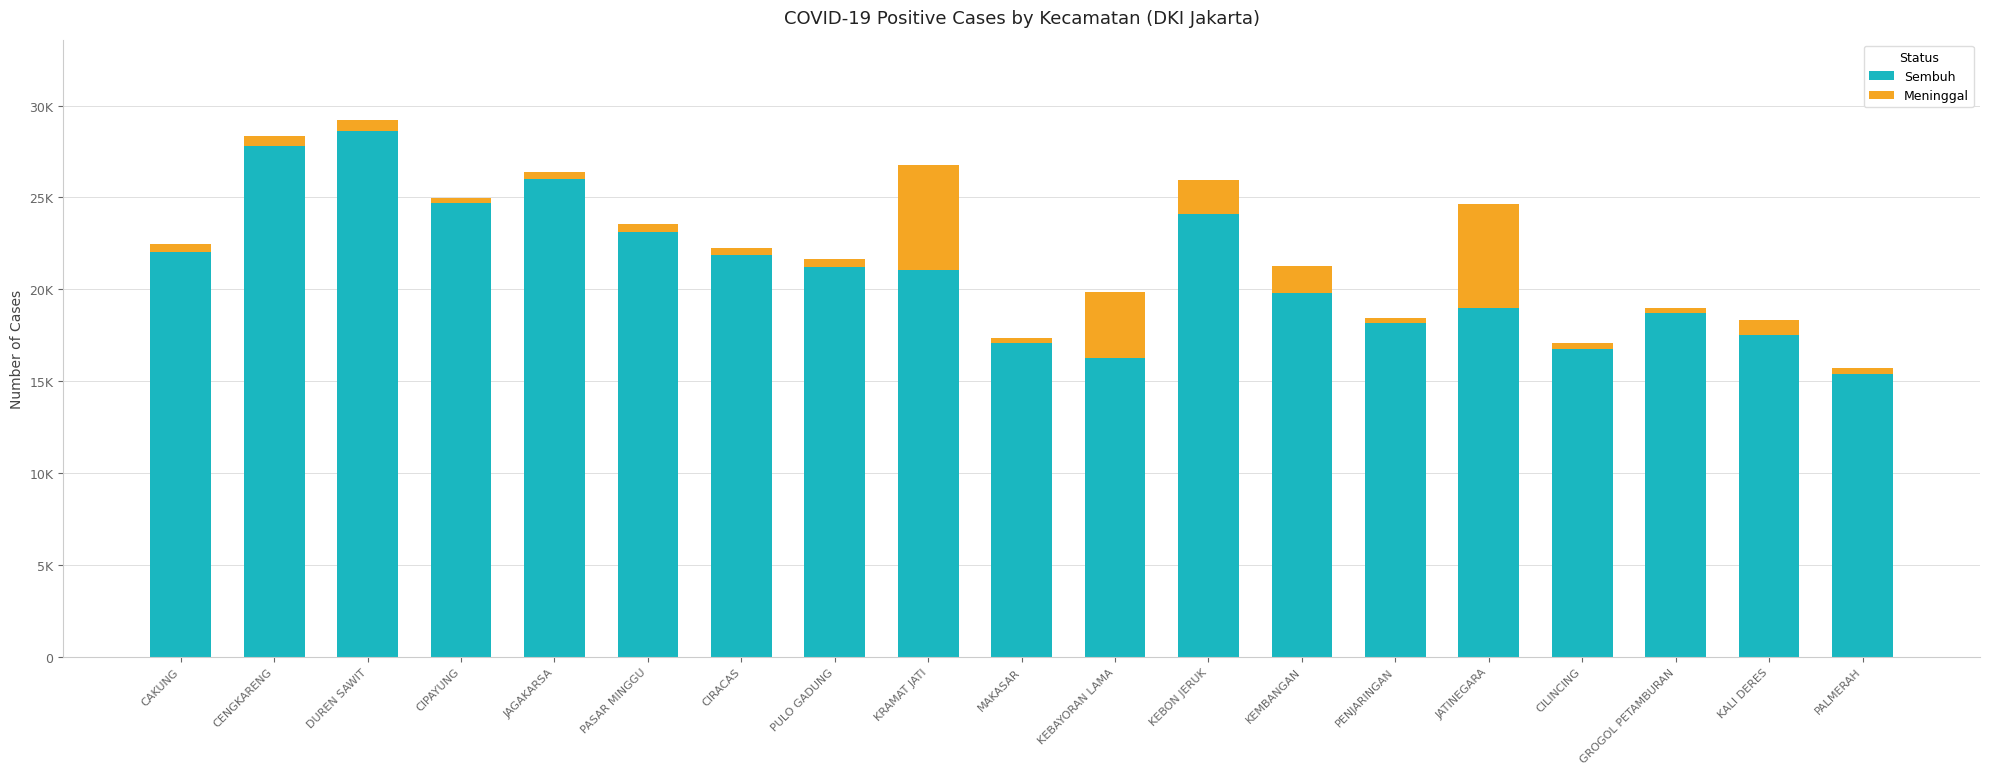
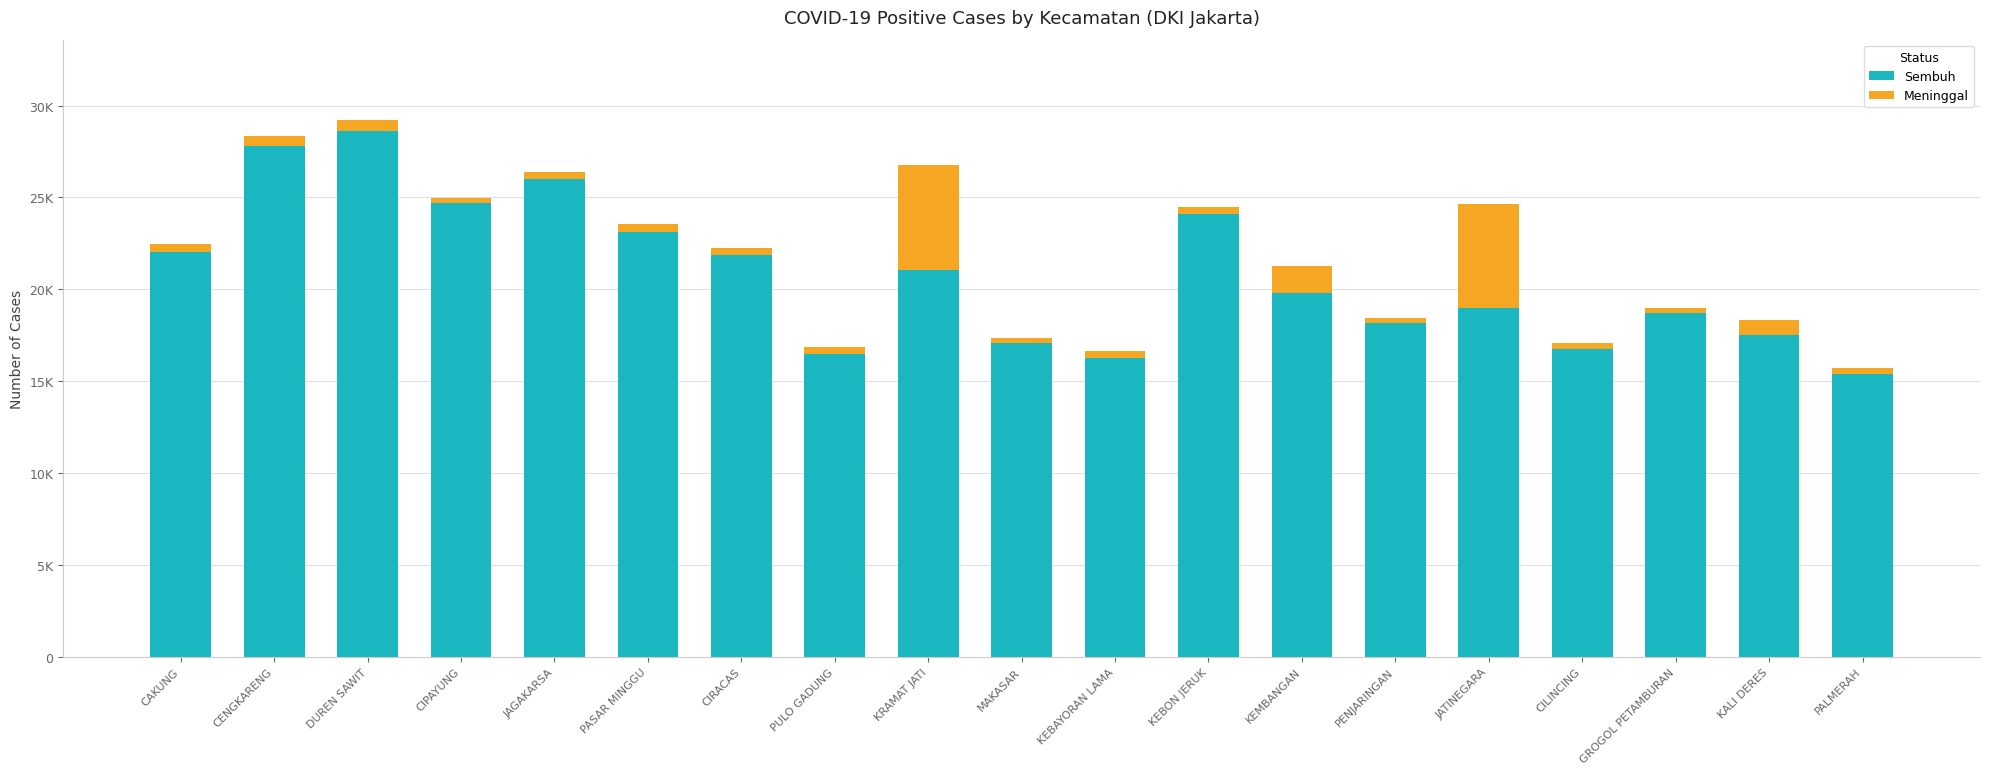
Sembuh, PULO GADUNG: 21200 -> 16500
Meninggal, KEBAYORAN LAMA: 3600 -> 400
Meninggal, KEBON JERUK: 1900 -> 400
